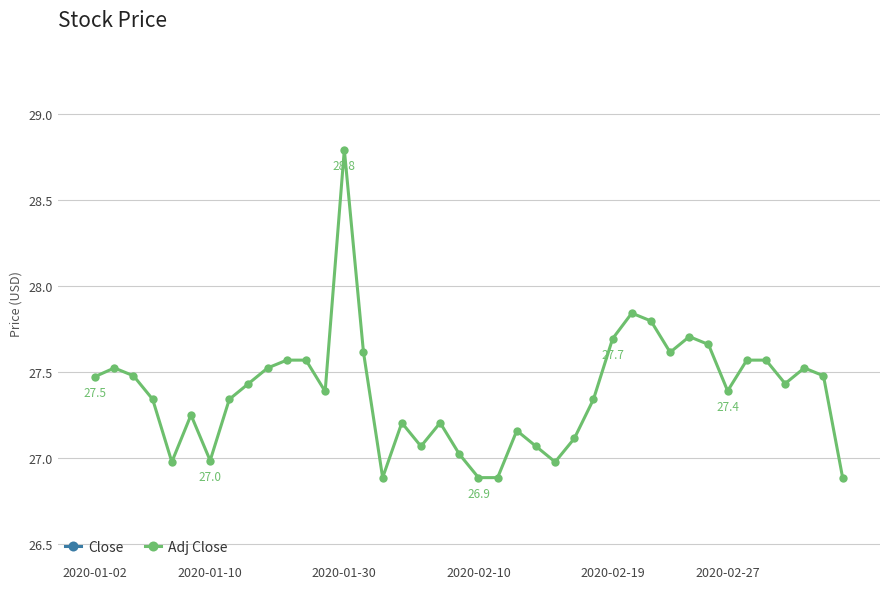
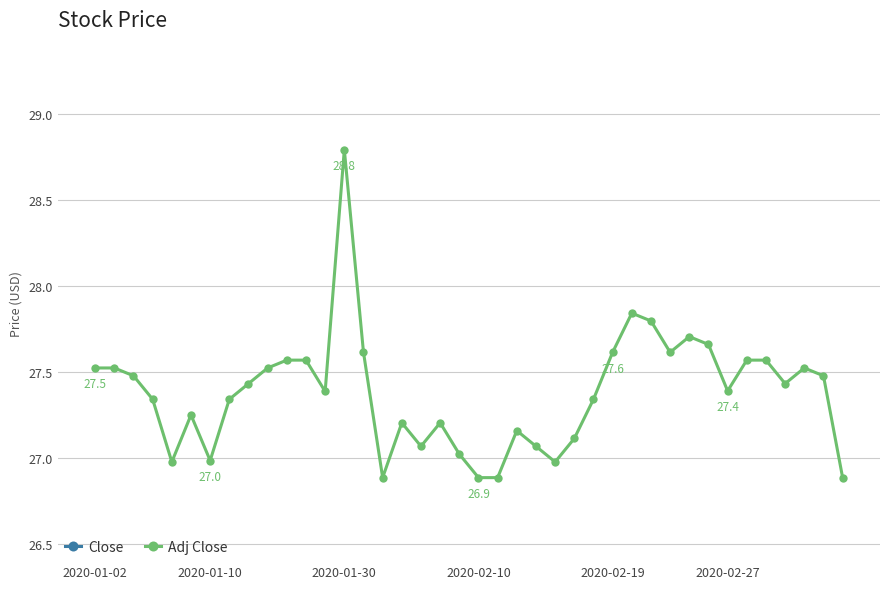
Adj Close, 2020-01-02: 27.47 -> 27.52
Adj Close, 2020-02-19: 27.7 -> 27.6
